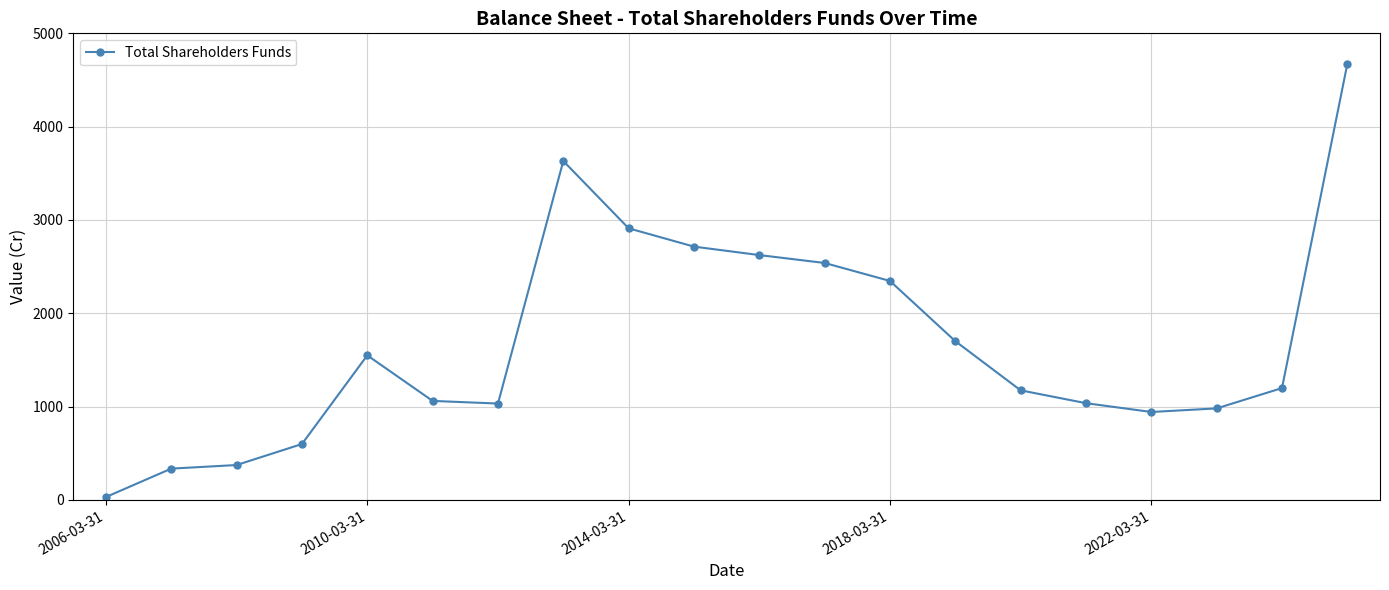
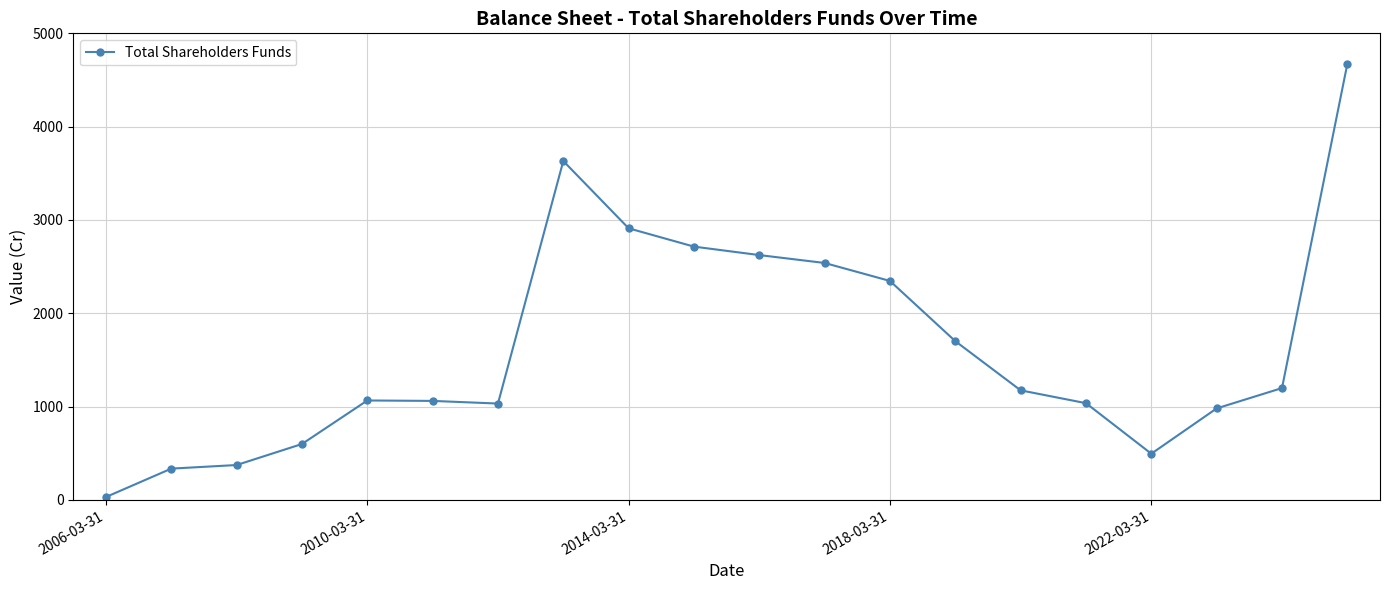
2010-03-31: 1500 -> 1100
2022-03-31: 900 -> 500
